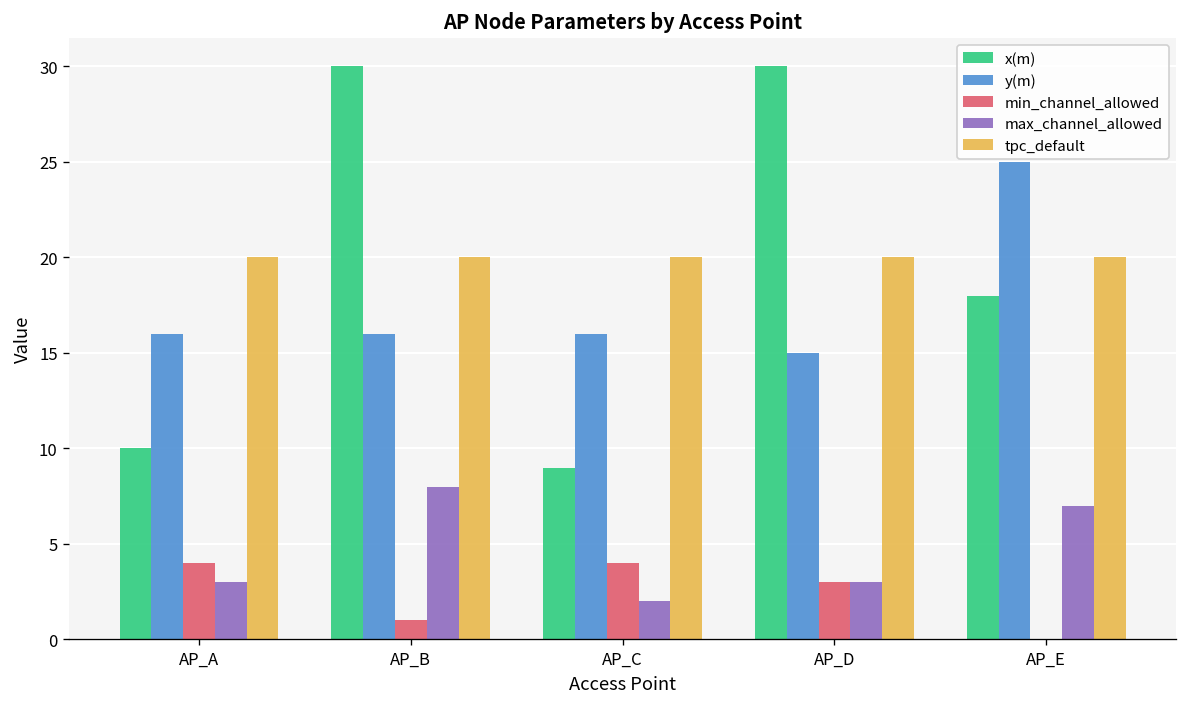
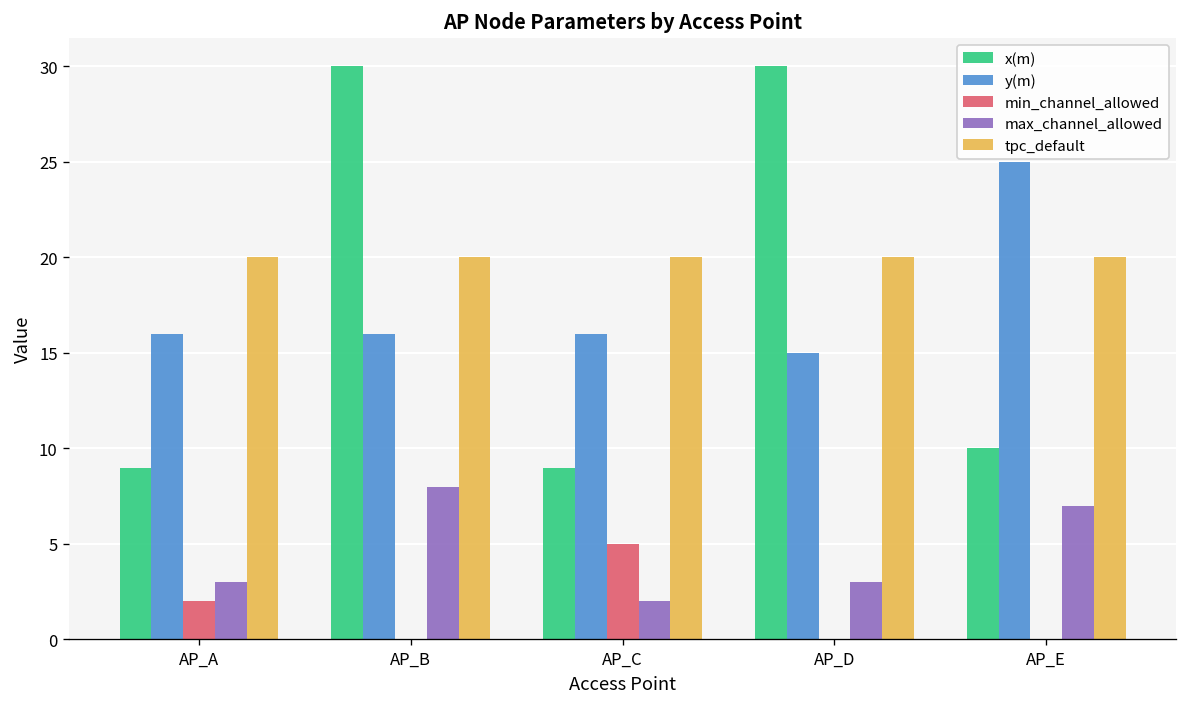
x(m), AP_A: 10 -> 9
min_channel_allowed, AP_A: 4 -> 2
min_channel_allowed, AP_B: 1 -> 0
min_channel_allowed, AP_C: 4 -> 5
min_channel_allowed, AP_D: 3 -> 0
x(m), AP_E: 18 -> 10
